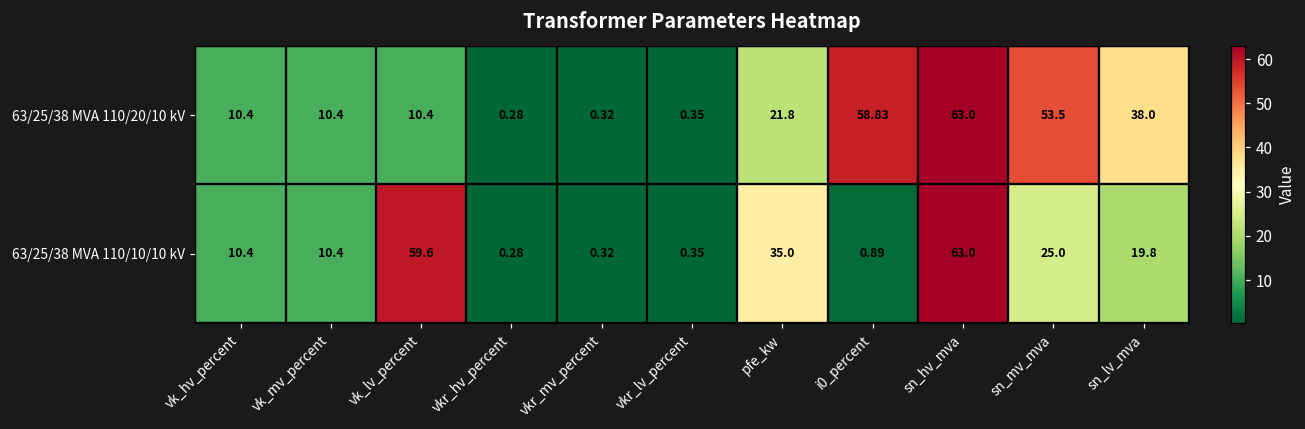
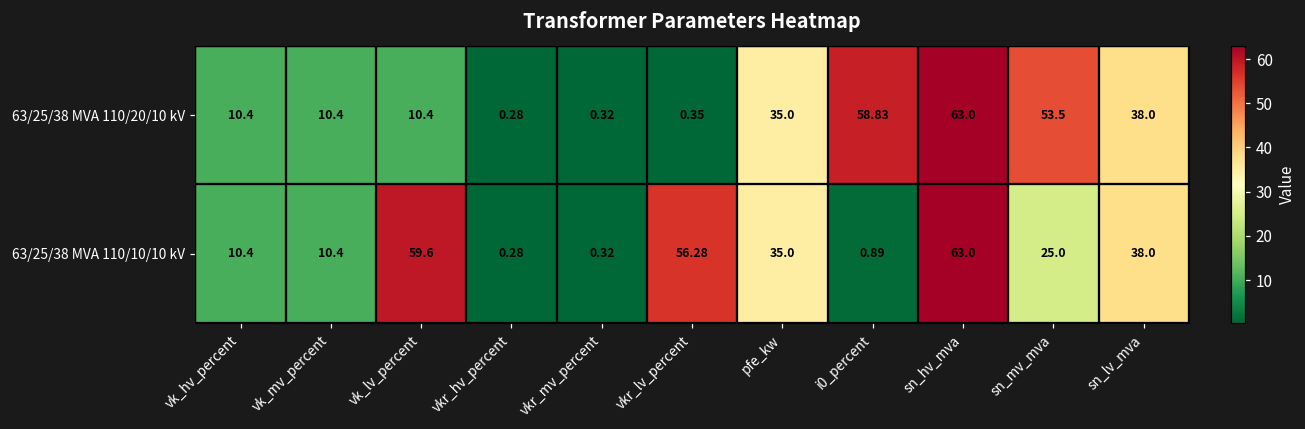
63/25/38 MVA 110/20/10 kV, pfe_kw: 21.8 -> 35.0
63/25/38 MVA 110/10/10 kV, vkr_lv_percent: 0.35 -> 56.28
63/25/38 MVA 110/10/10 kV, sn_lv_mva: 19.8 -> 38.0
